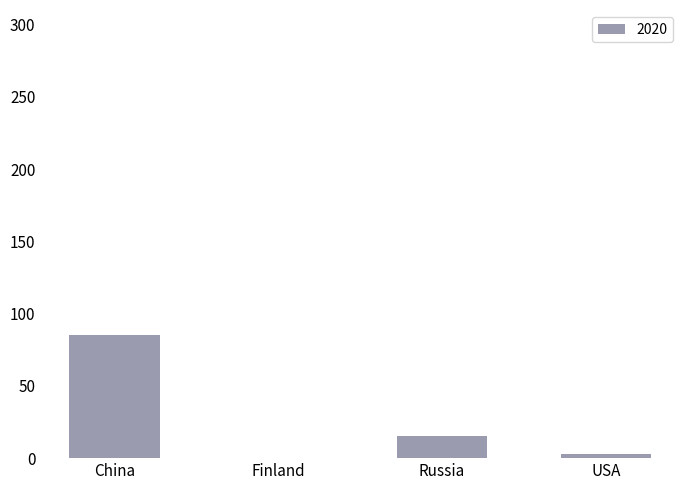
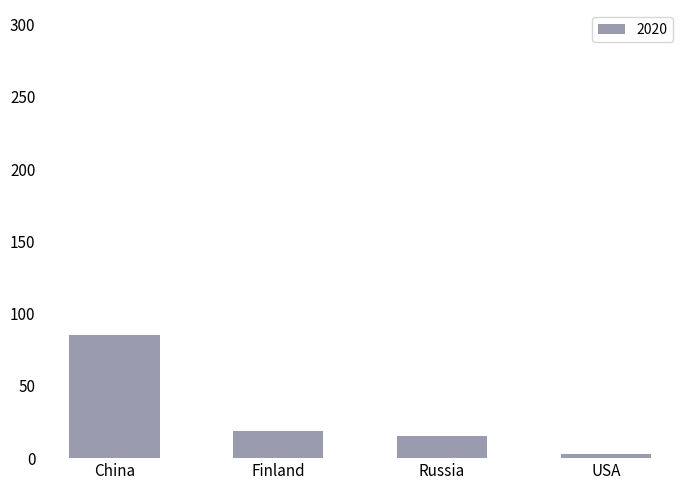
Finland: 0 -> 19
